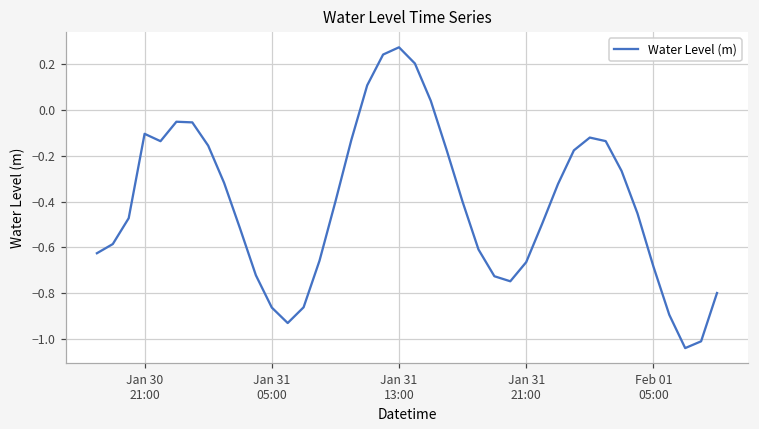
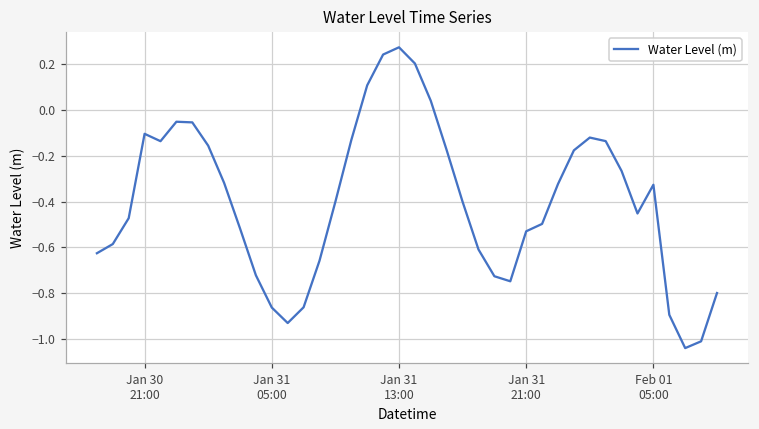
Jan 31 21:00: -0.67 -> -0.53
Feb 01 05:00: -0.68 -> -0.33
